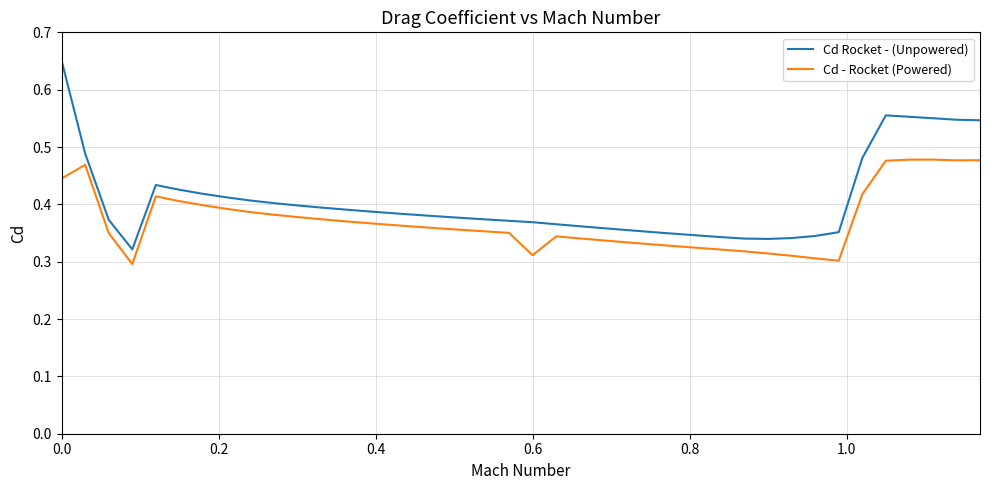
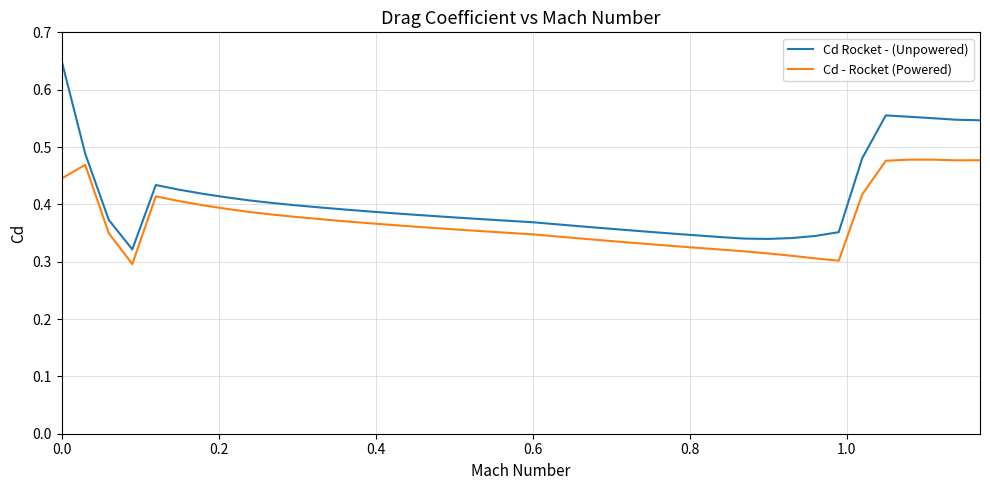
Cd - Rocket (Powered), 0.6: 0.31 -> 0.35
